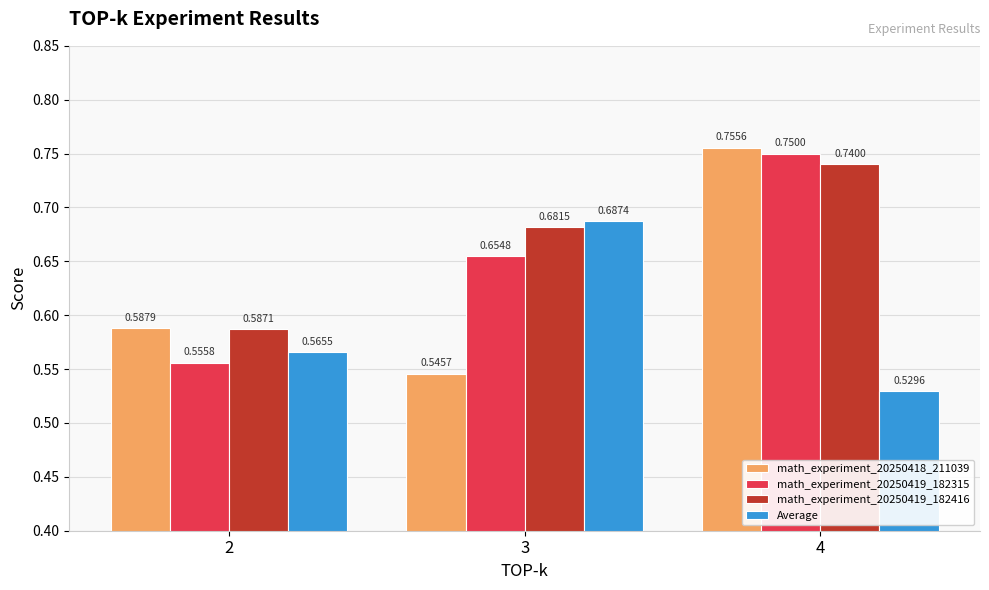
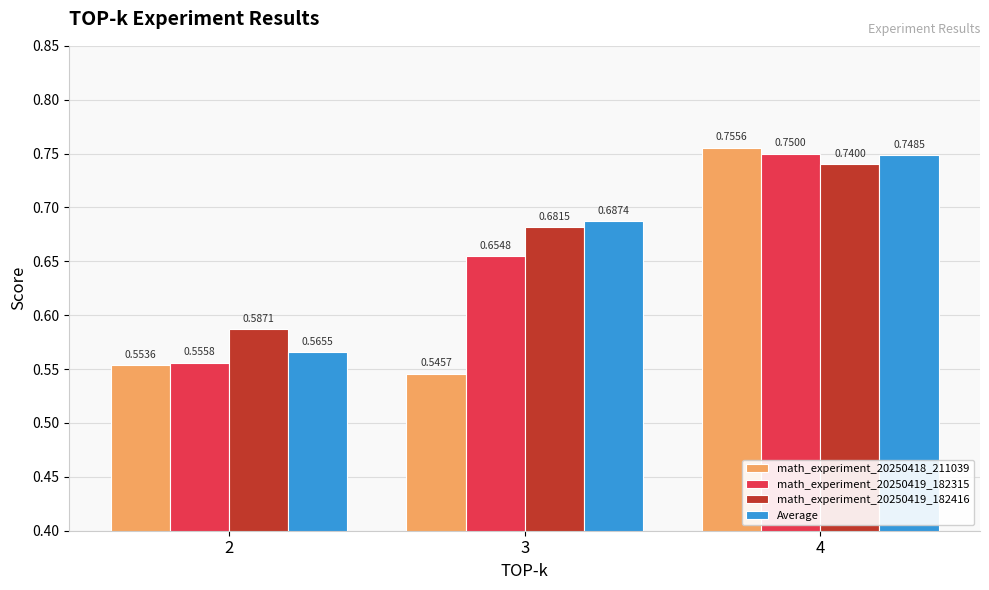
math_experiment_20250418_211039, 2: 0.5879 -> 0.5536
Average, 4: 0.5296 -> 0.7485
